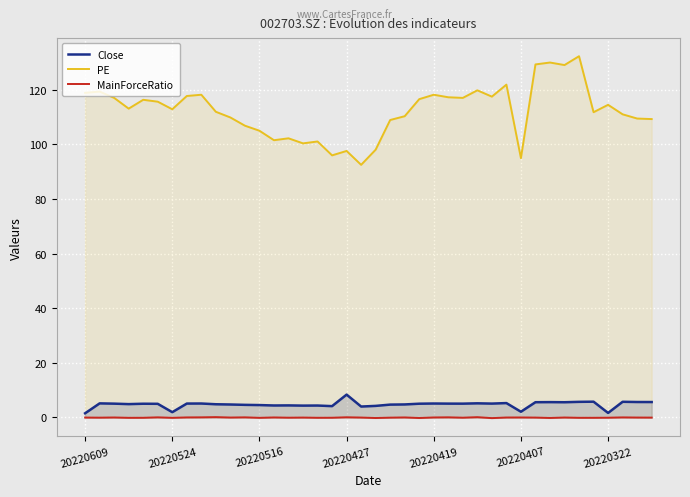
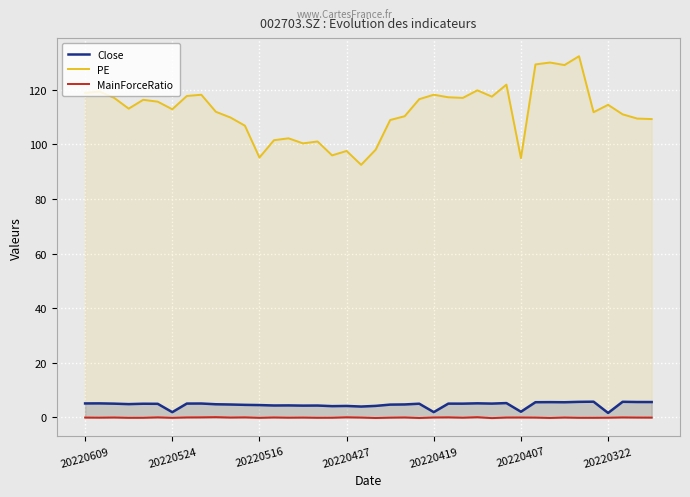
Close, 20220609: 2 -> 5
PE, 20220516: 105 -> 95
Close, 20220427: 8 -> 4
Close, 20220419: 5 -> 2
